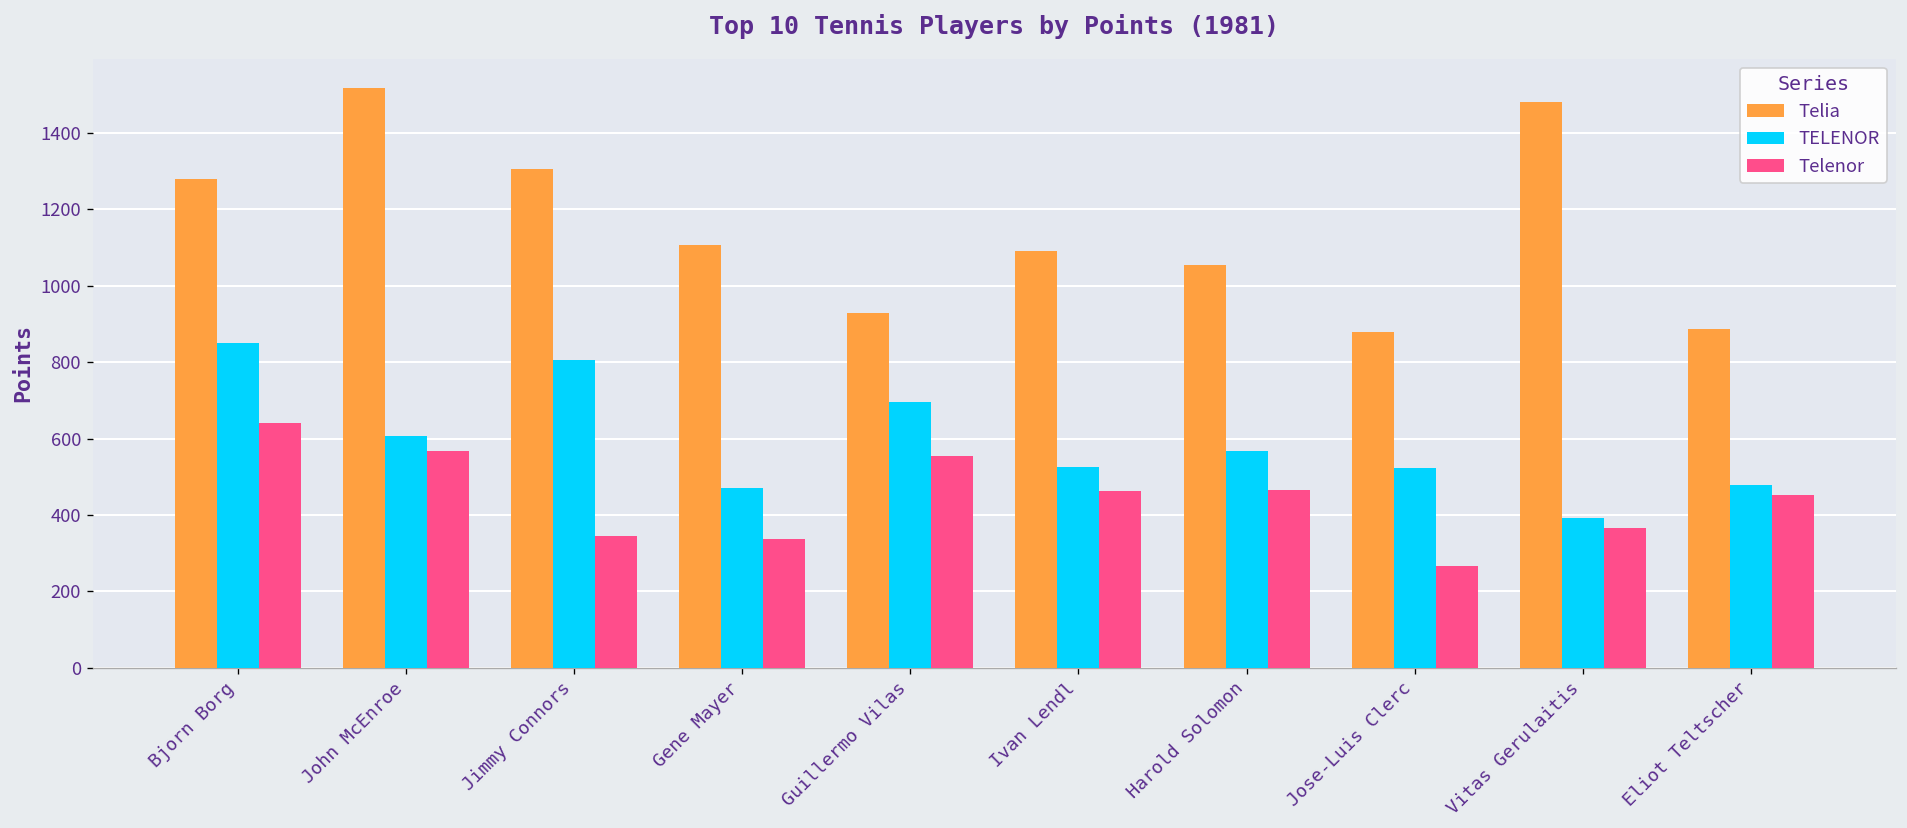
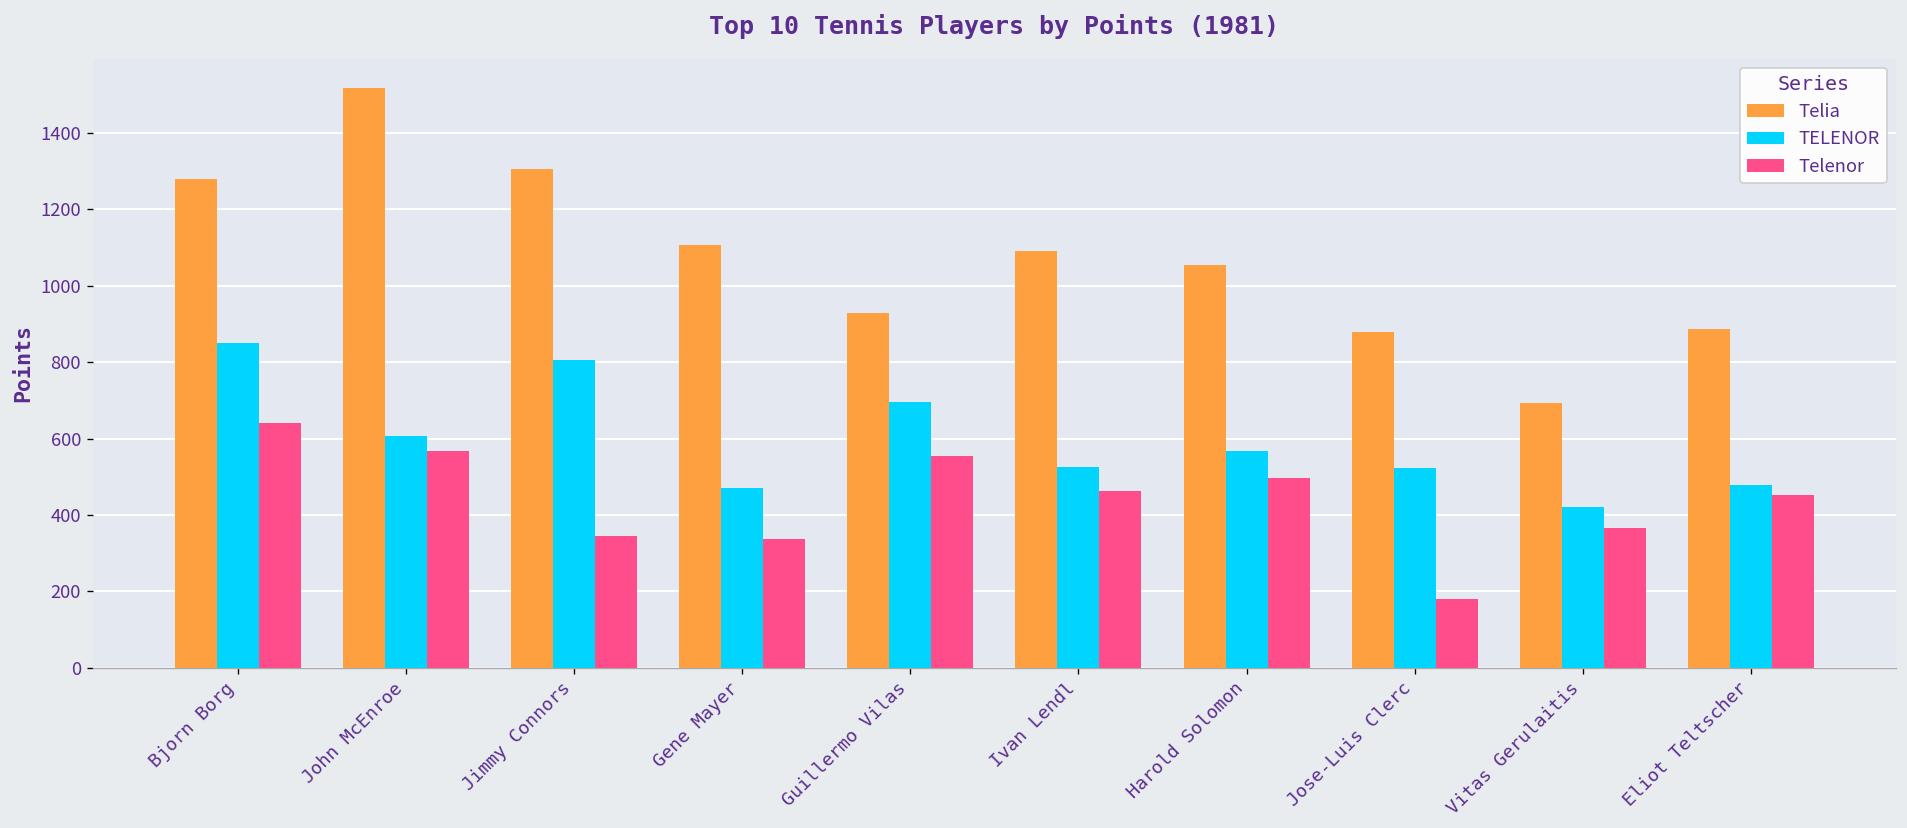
Telenor, Harold Solomon: 470 -> 500
Telenor, Jose-Luis Clerc: 270 -> 180
Telia, Vitas Gerulaitis: 1480 -> 690
TELENOR, Vitas Gerulaitis: 390 -> 420
